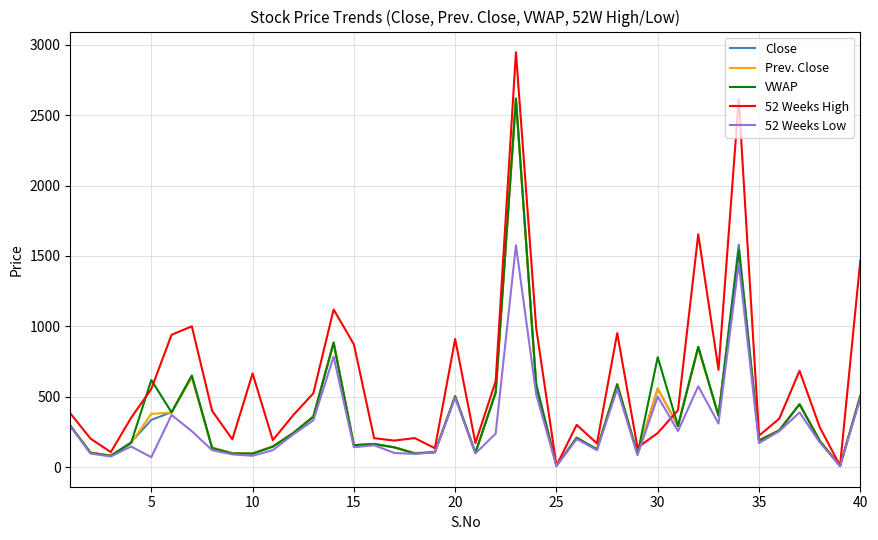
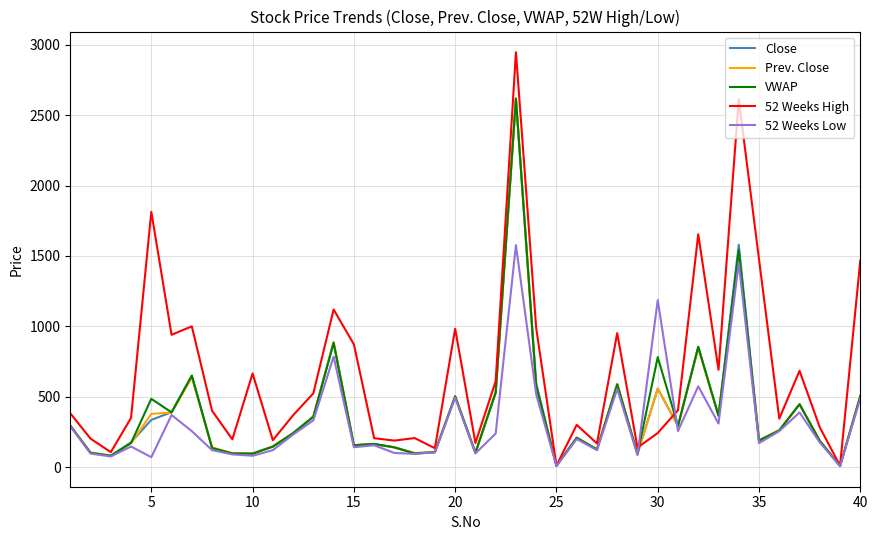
VWAP, 5: 620 -> 490
52 Weeks High, 5: 560 -> 1810
52 Weeks High, 20: 910 -> 980
52 Weeks Low, 30: 500 -> 1190
52 Weeks High, 35: 220 -> 1480
